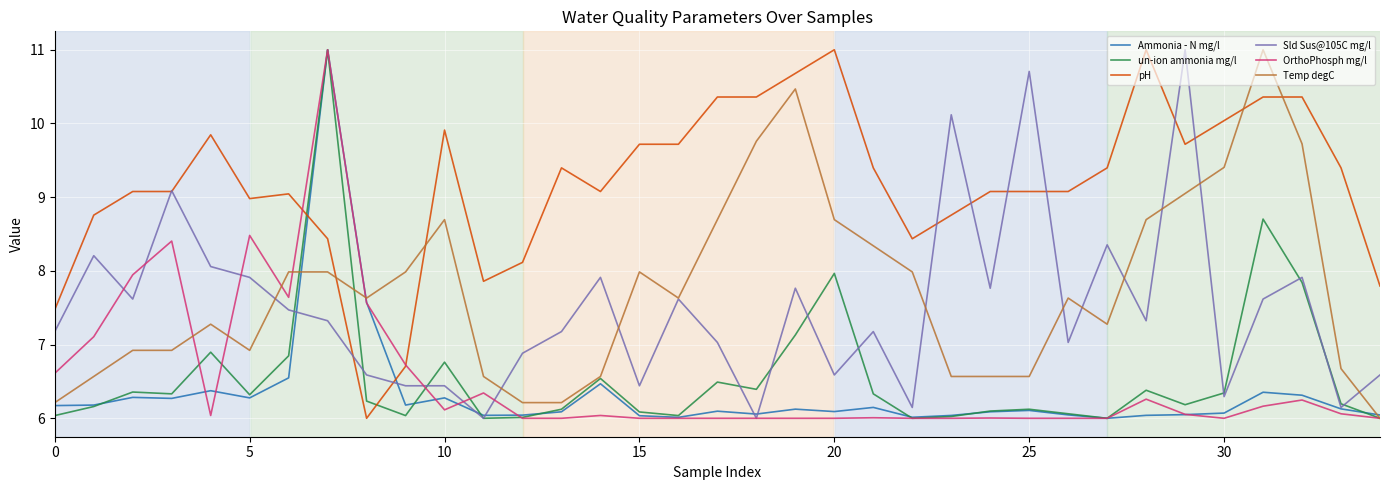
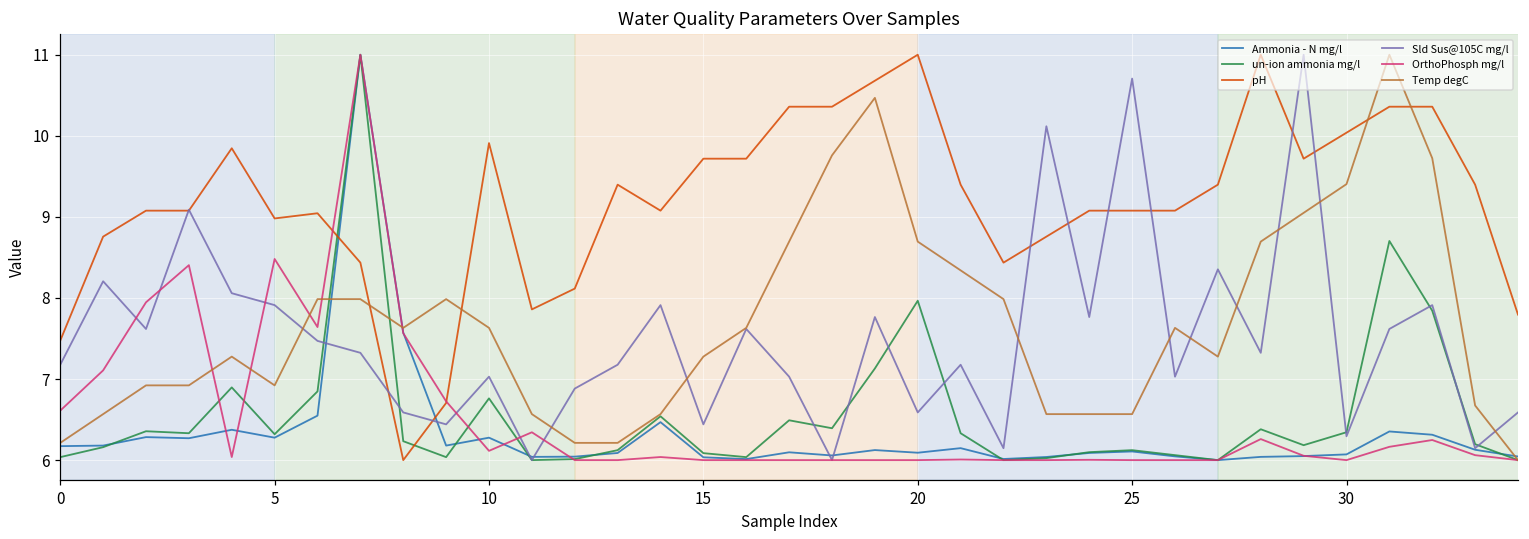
Sld Sus@105C mg/l, 10: 6.4 -> 7.0
Temp degC, 10: 8.7 -> 7.6
Temp degC, 15: 8.0 -> 7.3
